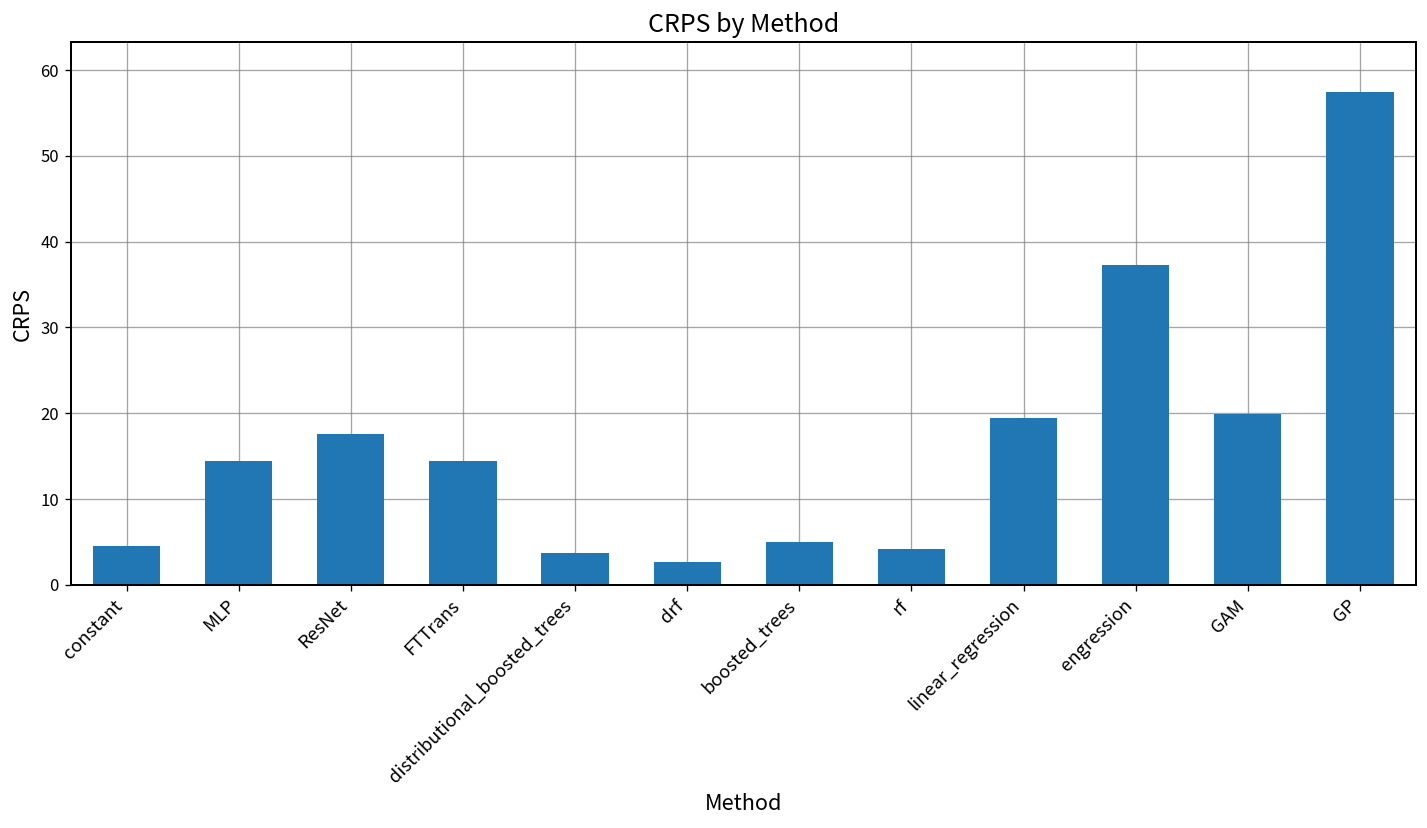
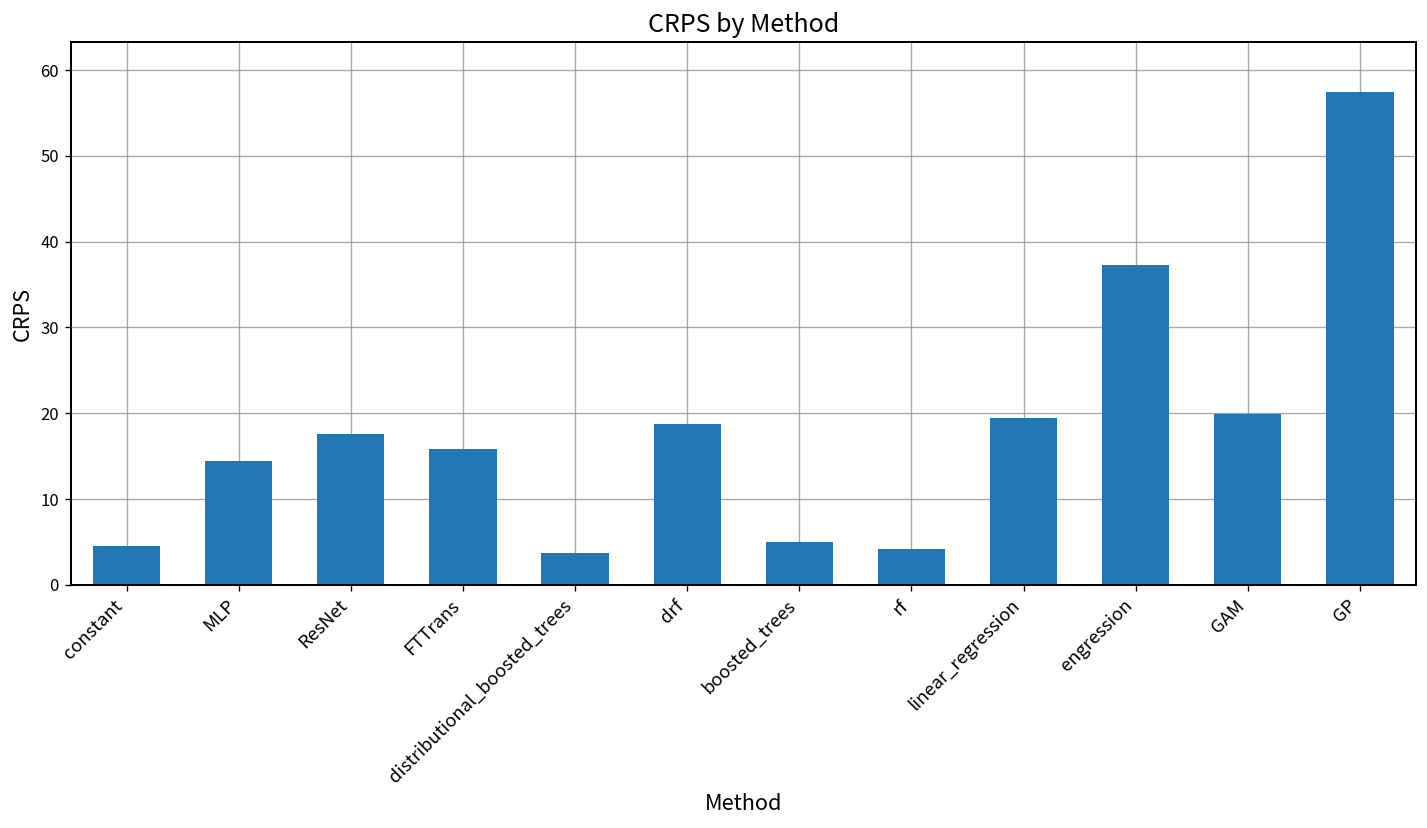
FTTrans: 14 -> 16
drf: 3 -> 19
